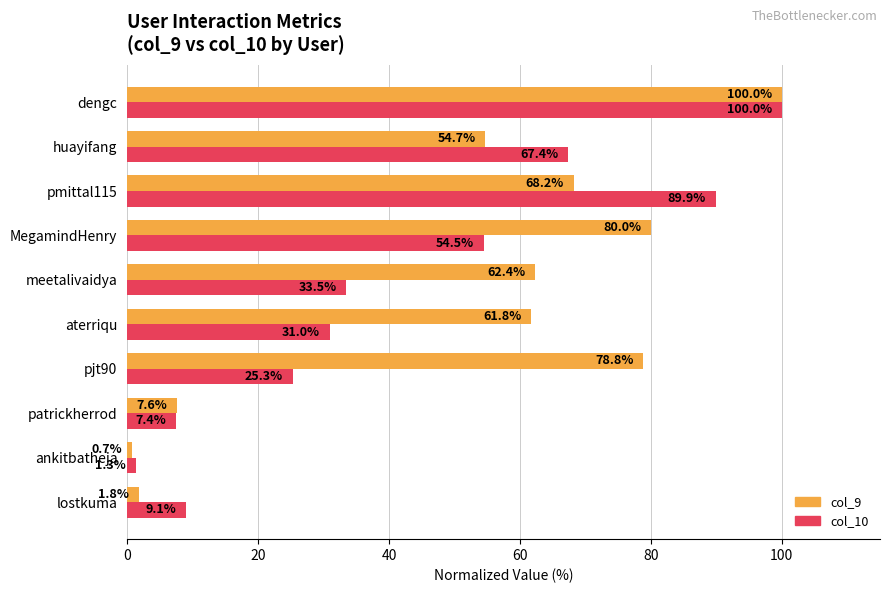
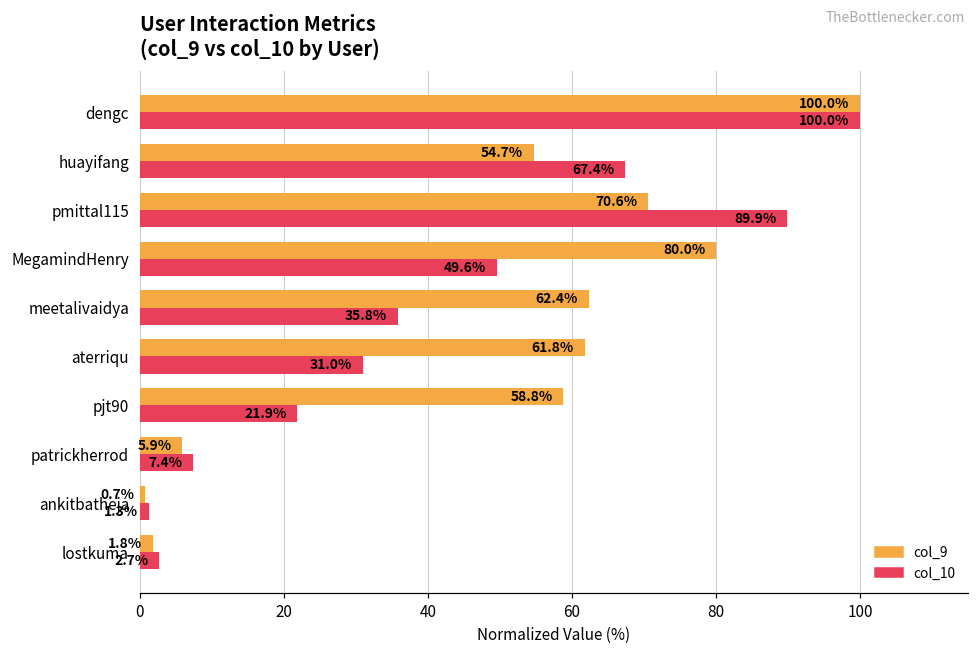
col_9, pmittal115: 68.2% -> 70.6%
col_10, MegamindHenry: 54.5% -> 49.6%
col_10, meetalivaidya: 33.5% -> 35.8%
col_9, pjt90: 78.8% -> 58.8%
col_10, pjt90: 25.3% -> 21.9%
col_9, patrickherrod: 7.6% -> 5.9%
col_10, lostkuma: 9.1% -> 2.7%
